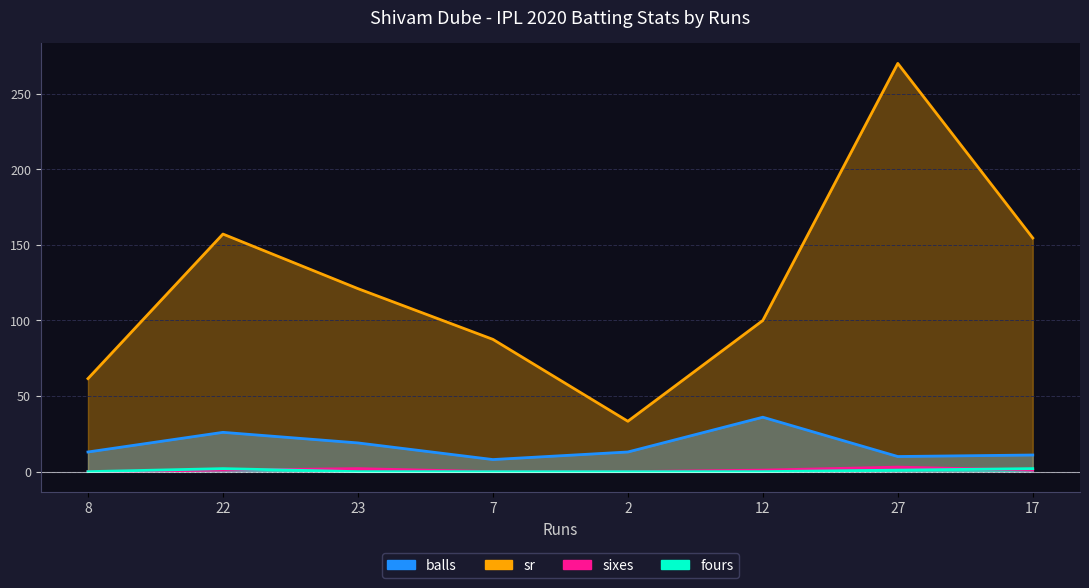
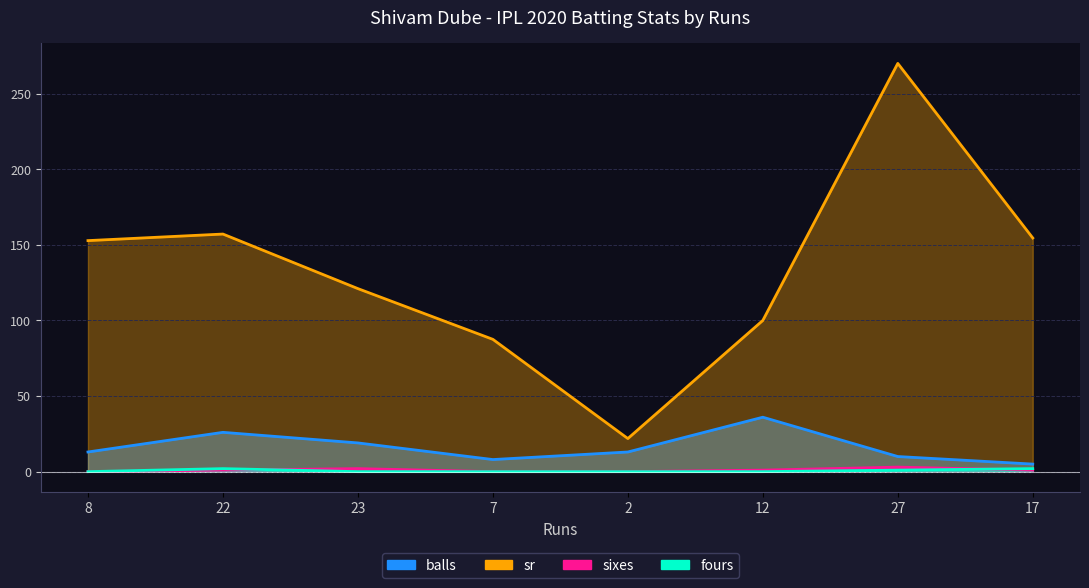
sr, 8: 62 -> 153
sr, 2: 33 -> 22
balls, 17: 11 -> 5
